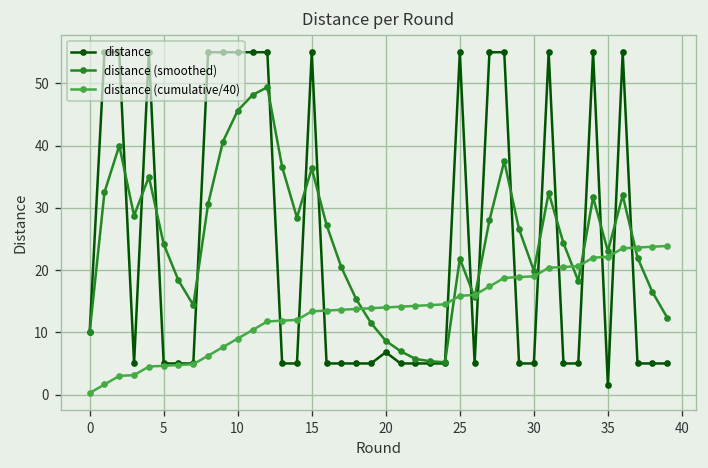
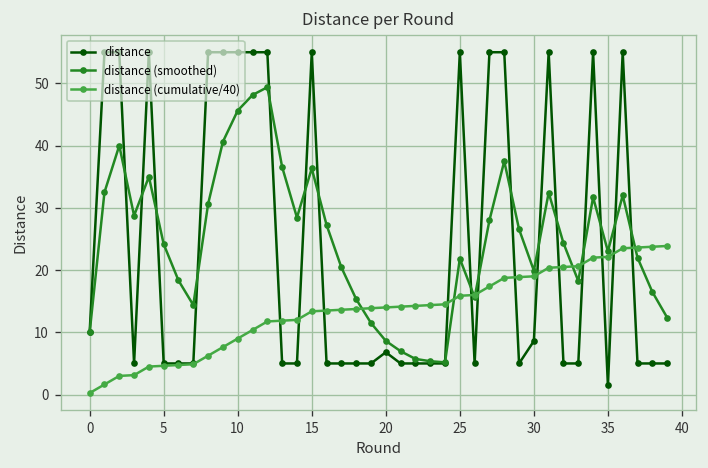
distance, 30: 5 -> 9
